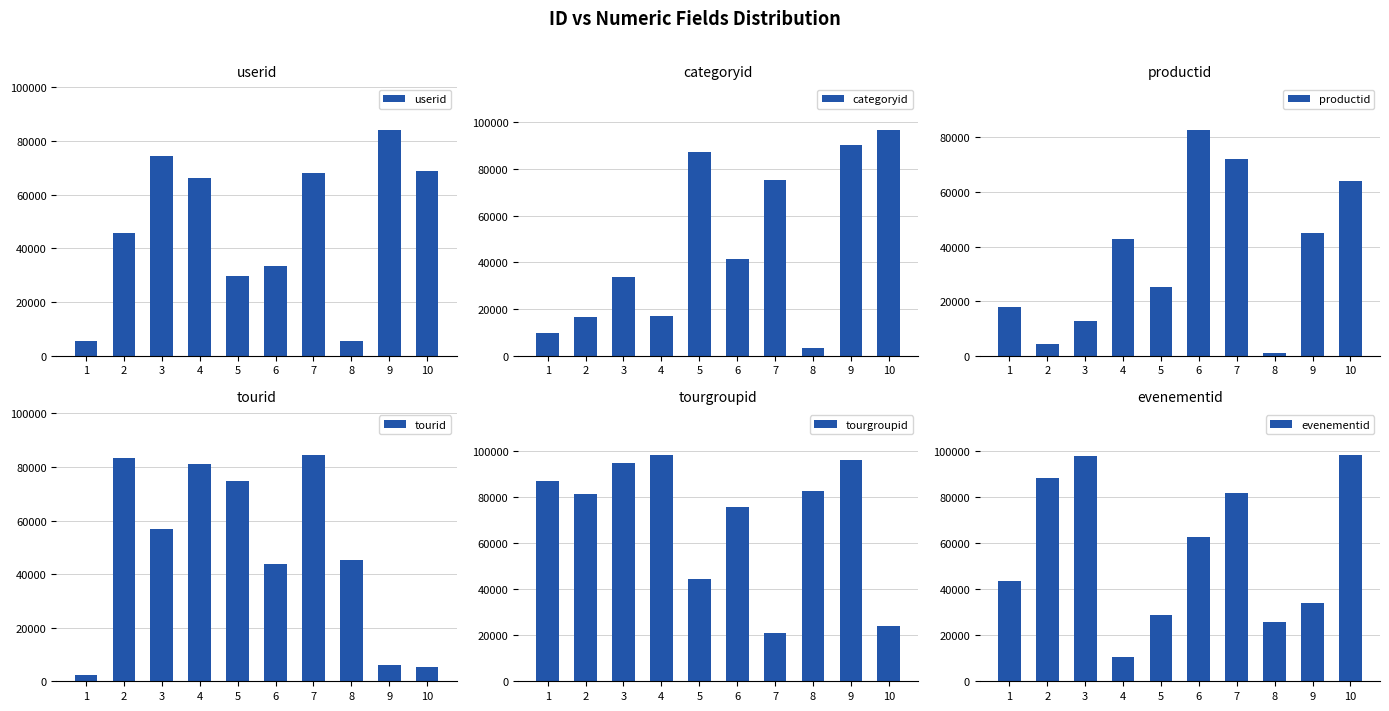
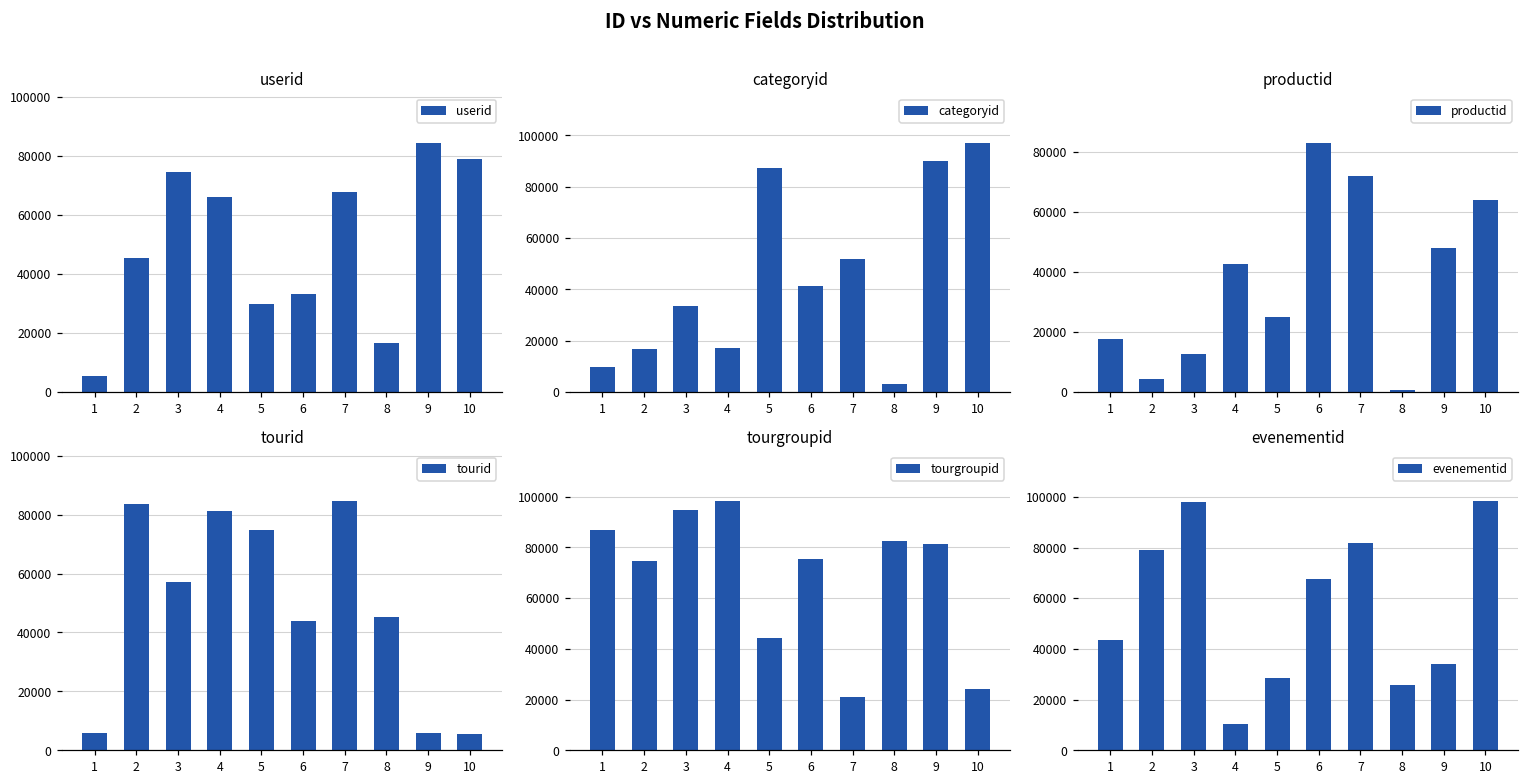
userid, 8: 6000 -> 17000
userid, 10: 69000 -> 79000
categoryid, 7: 75000 -> 52000
productid, 9: 45000 -> 48000
tourid, 1: 2000 -> 6000
tourgroupid, 2: 81000 -> 75000
tourgroupid, 9: 96000 -> 81000
evenementid, 2: 88000 -> 79000
evenementid, 6: 63000 -> 68000
